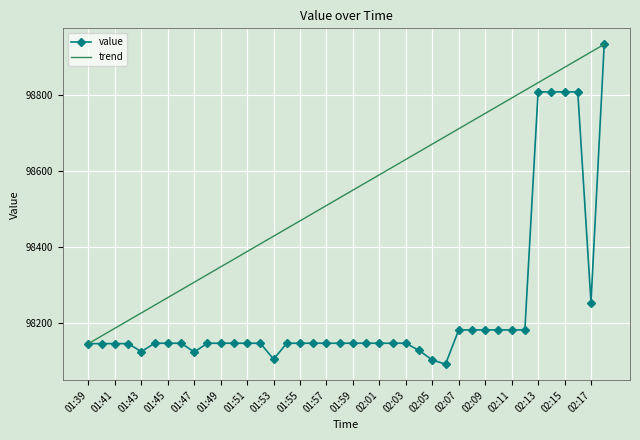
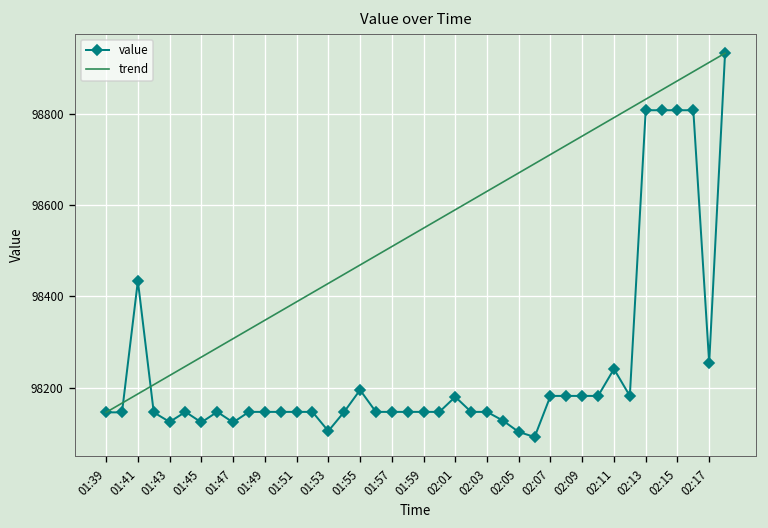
value, 01:41: 98150 -> 98430
value, 01:45: 98150 -> 98120
value, 01:55: 98150 -> 98200
value, 02:01: 98150 -> 98180
value, 02:11: 98180 -> 98240
